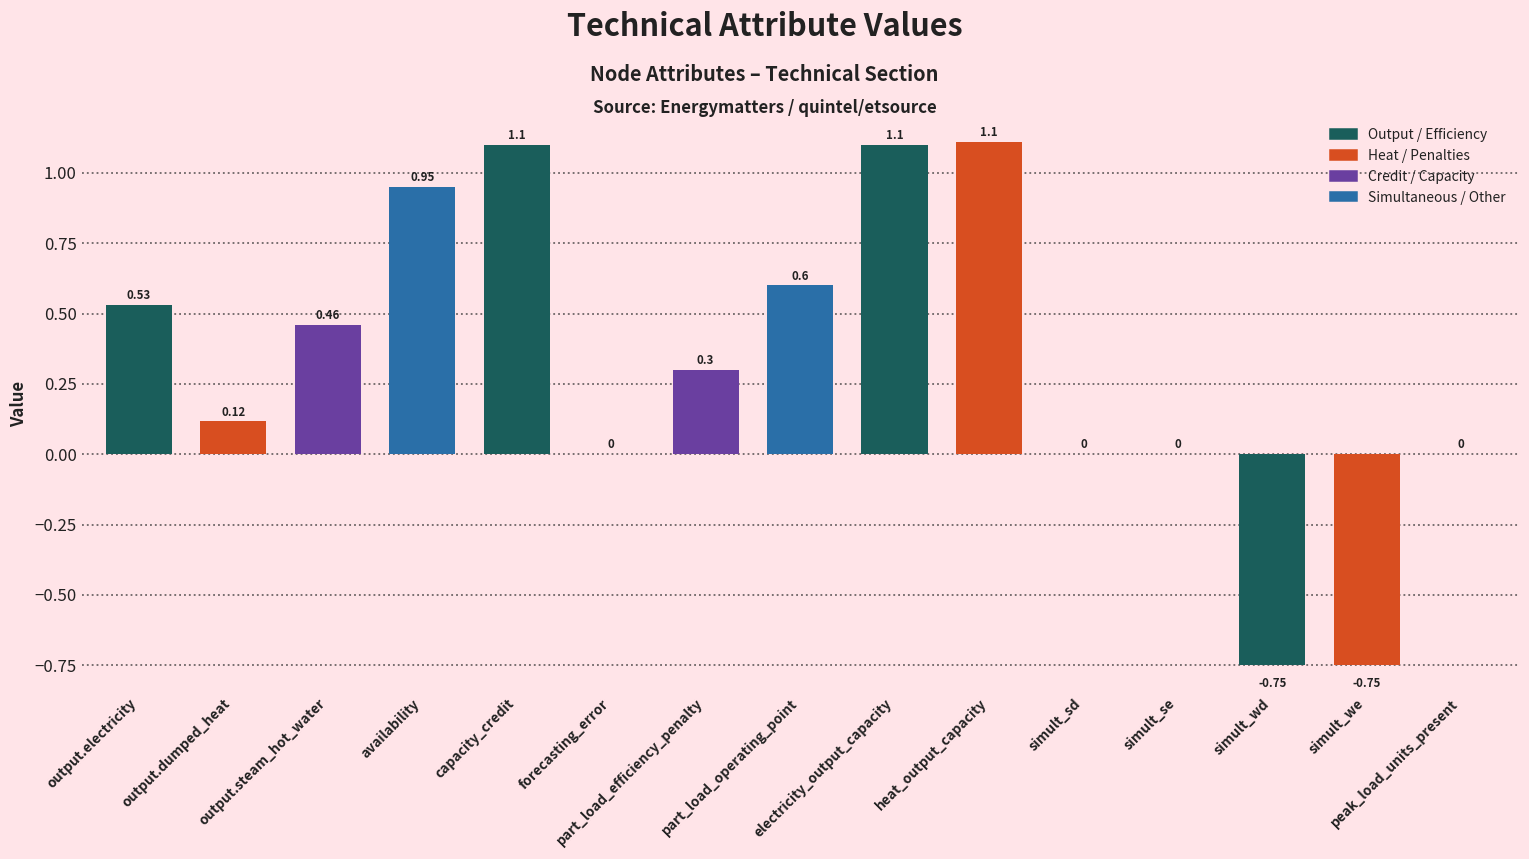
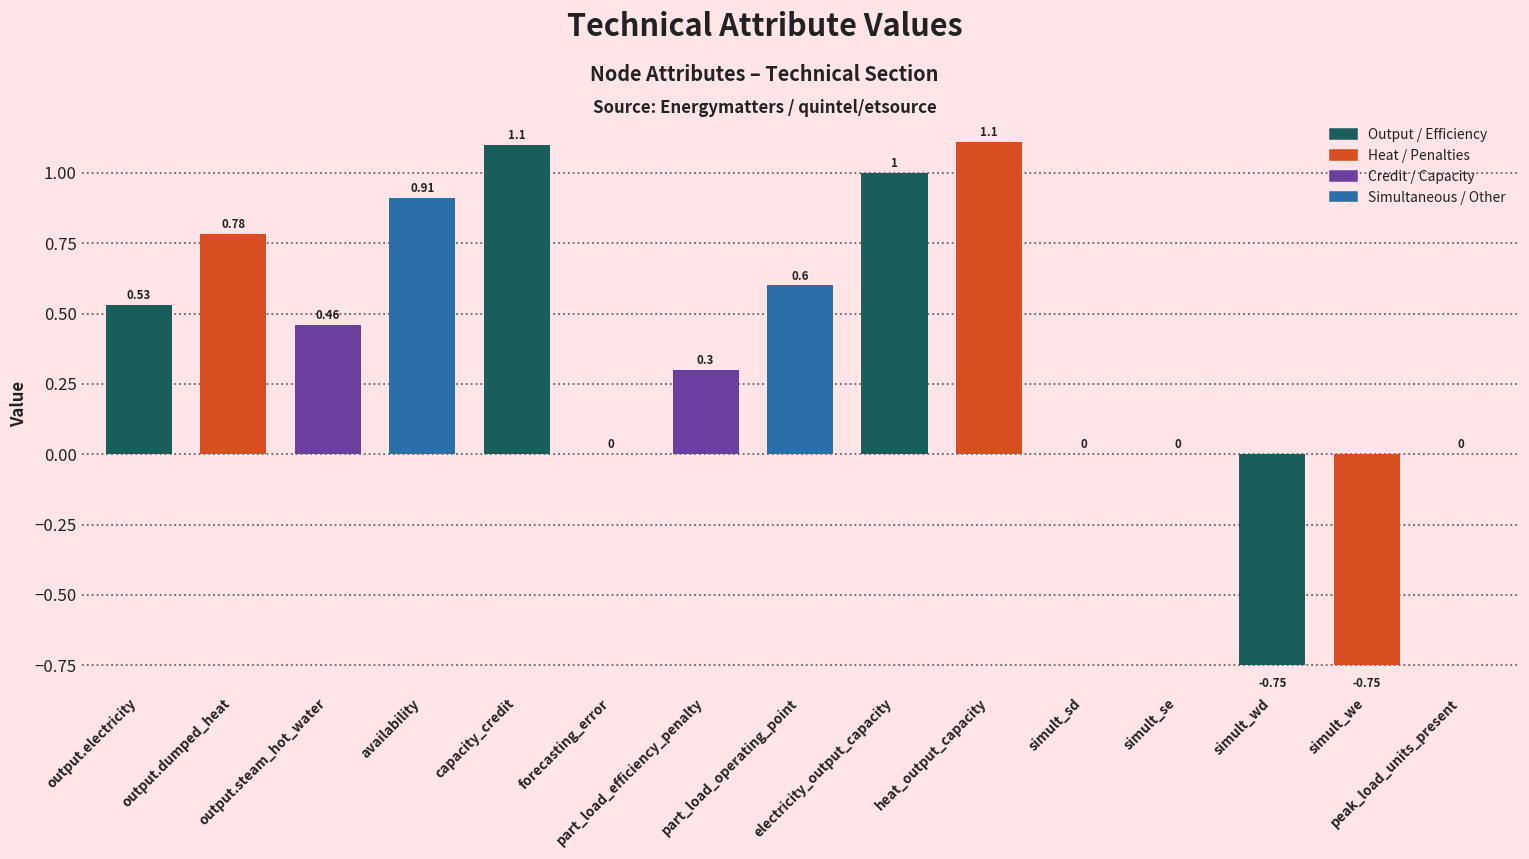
output.dumped_heat: 0.12 -> 0.78
availability: 0.95 -> 0.91
electricity_output_capacity: 1.1 -> 1
